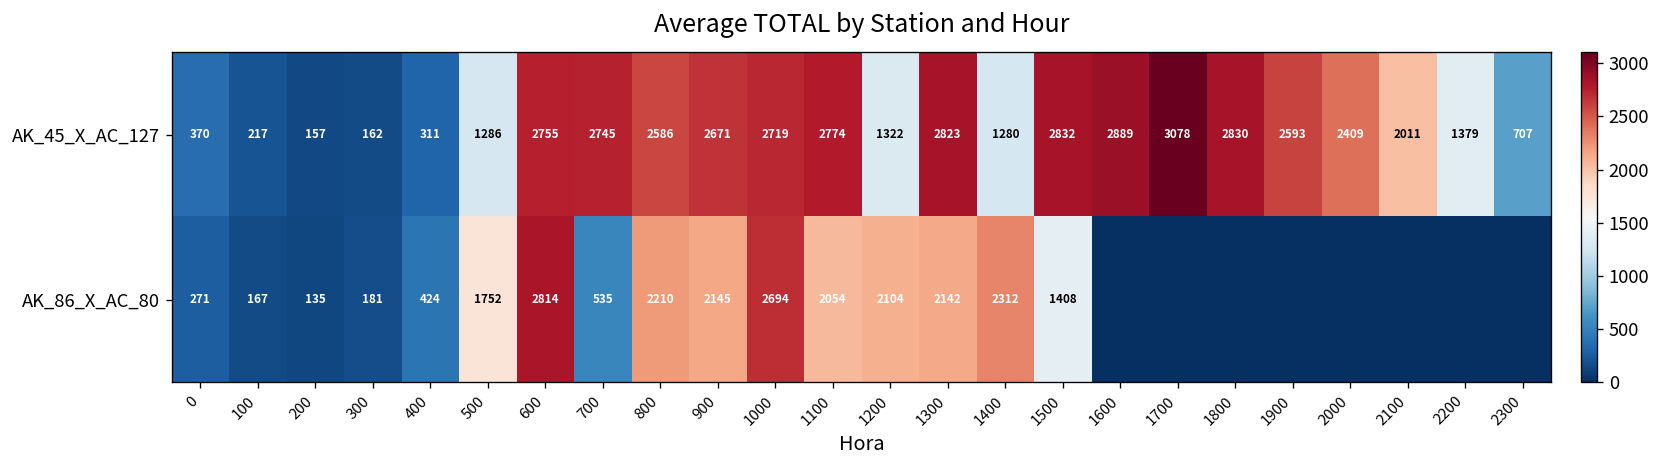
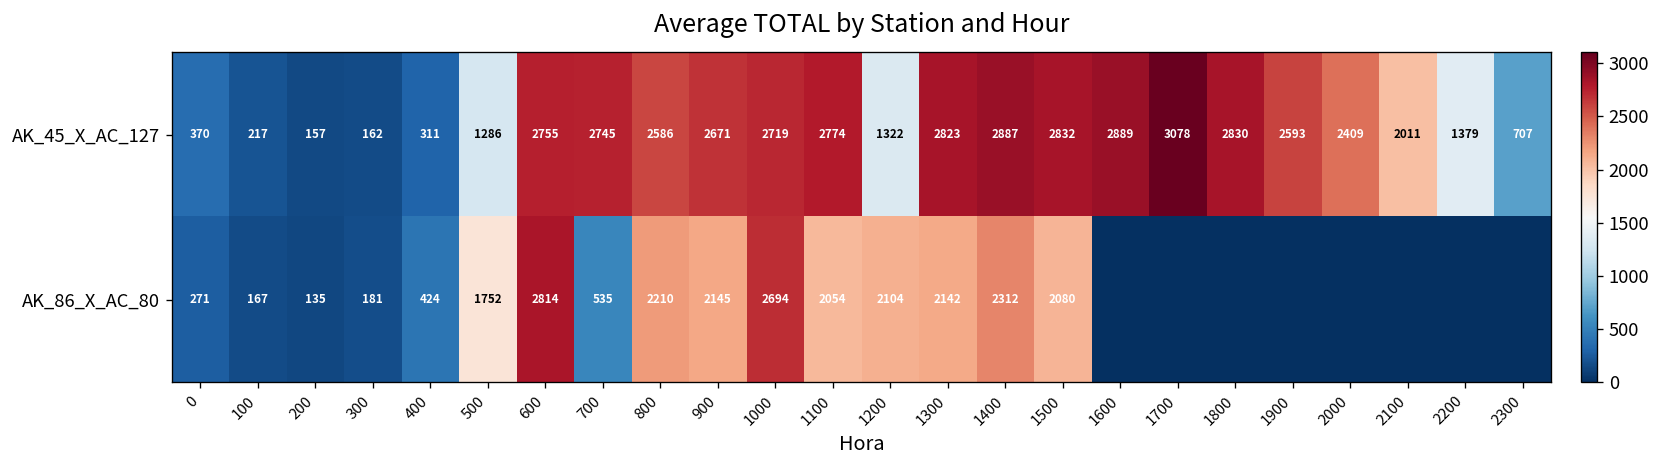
AK_45_X_AC_127, 1400: 1280 -> 2887
AK_86_X_AC_80, 1500: 1408 -> 2080
